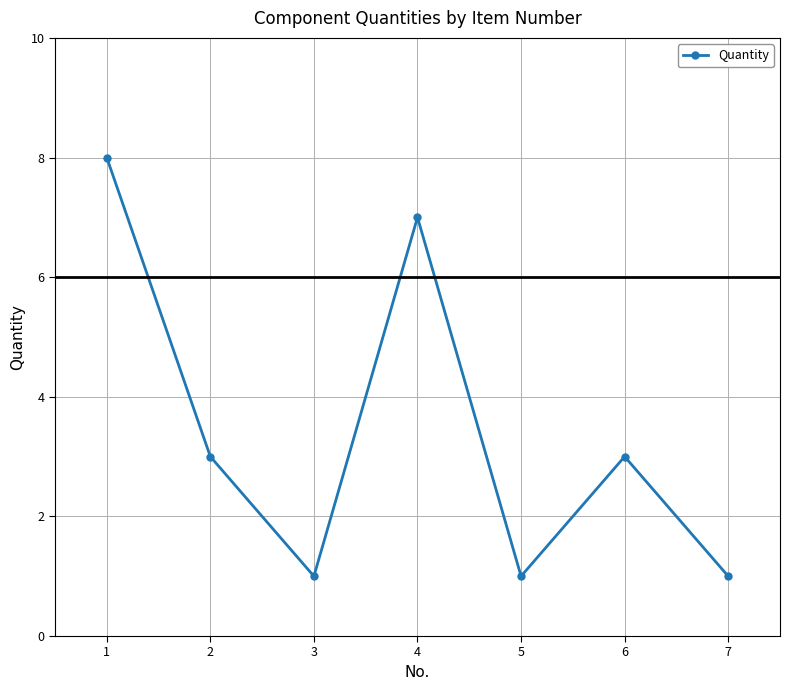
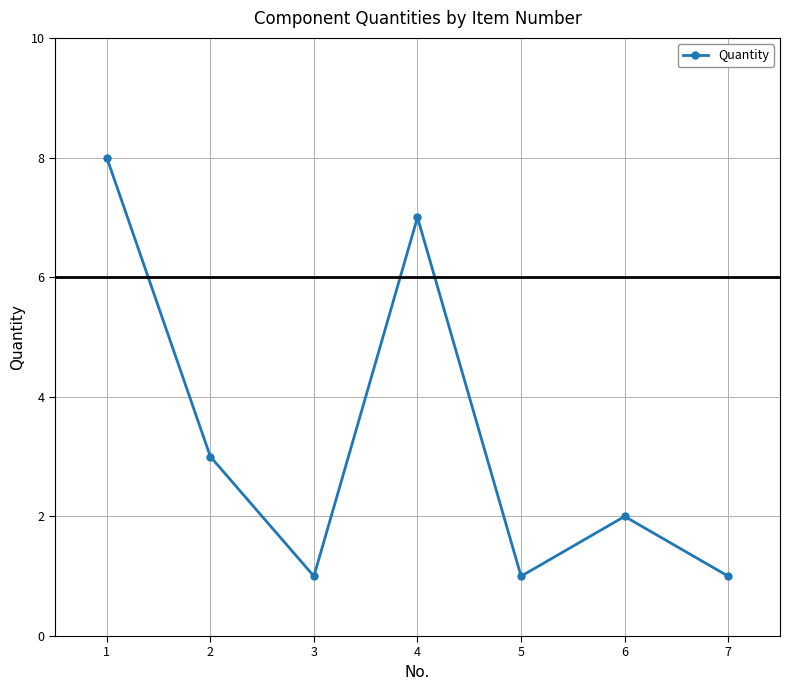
6: 3 -> 2
